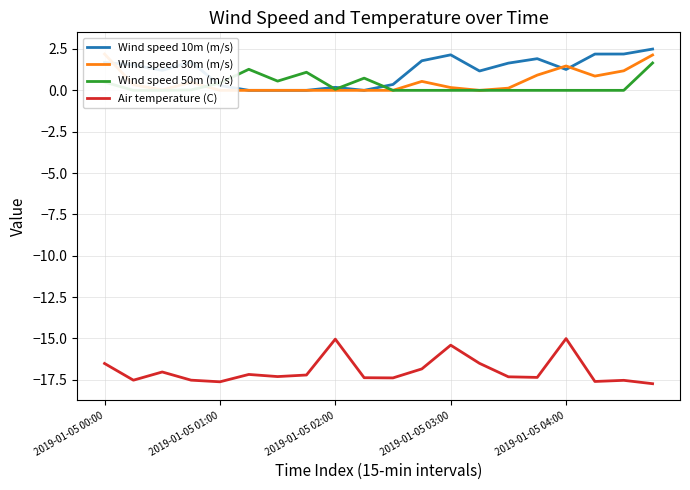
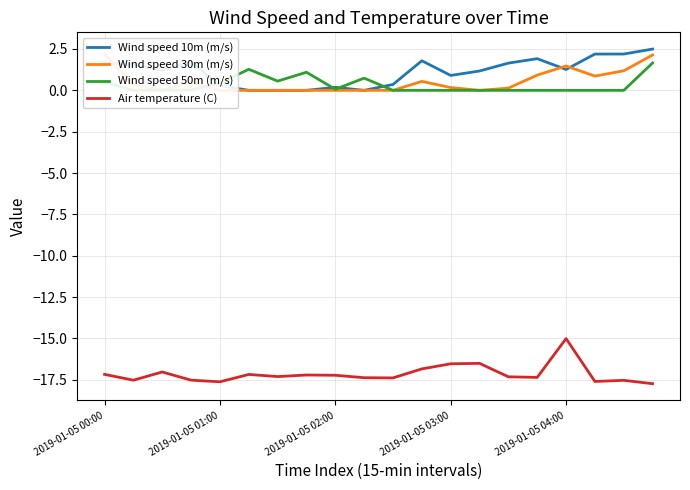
Air temperature (C), 2019-01-05 00:00: -16.5 -> -17.2
Air temperature (C), 2019-01-05 02:00: -15.0 -> -17.2
Wind speed 10m (m/s), 2019-01-05 03:00: 2.1 -> 0.9
Air temperature (C), 2019-01-05 03:00: -15.4 -> -16.5
